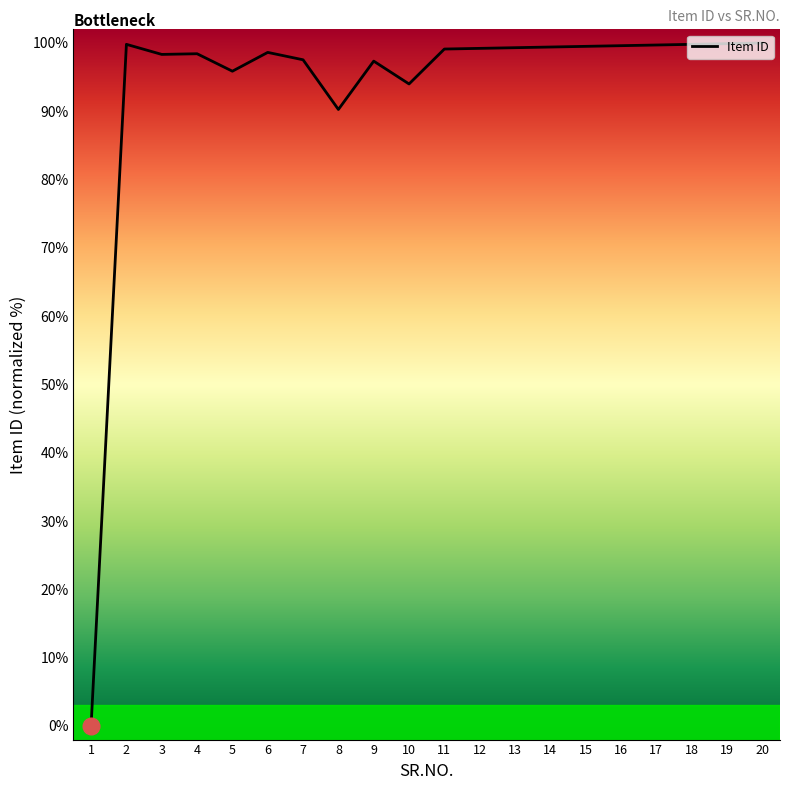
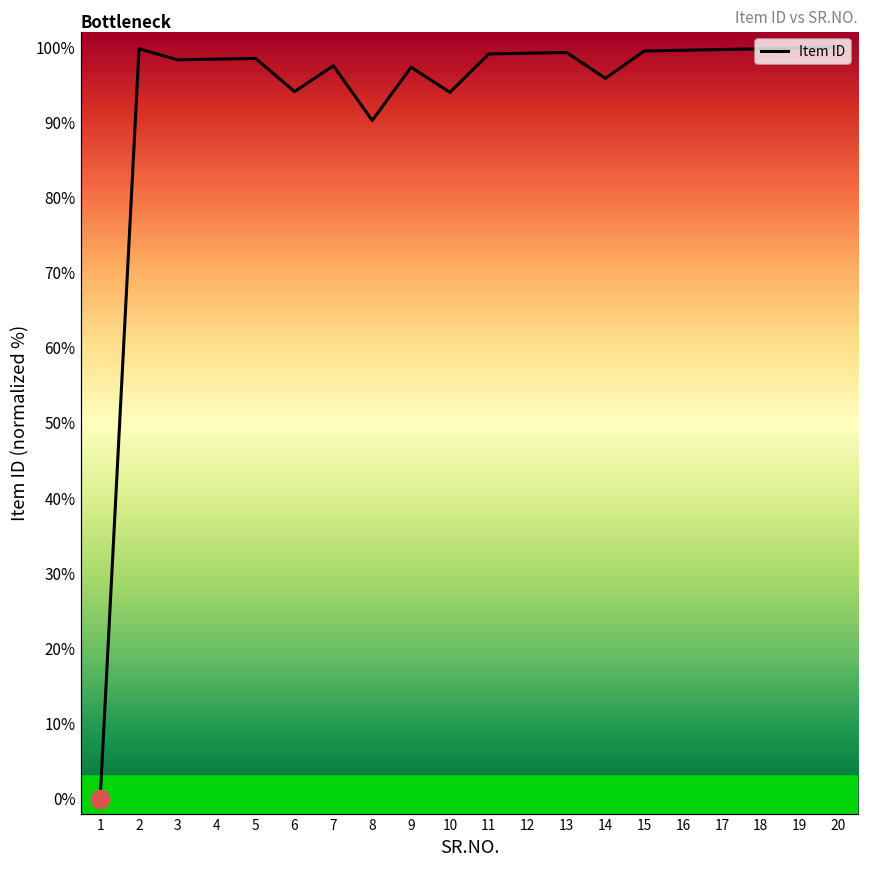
Item ID, 5: 96% -> 99%
Item ID, 6: 99% -> 94%
Item ID, 14: 99% -> 96%
